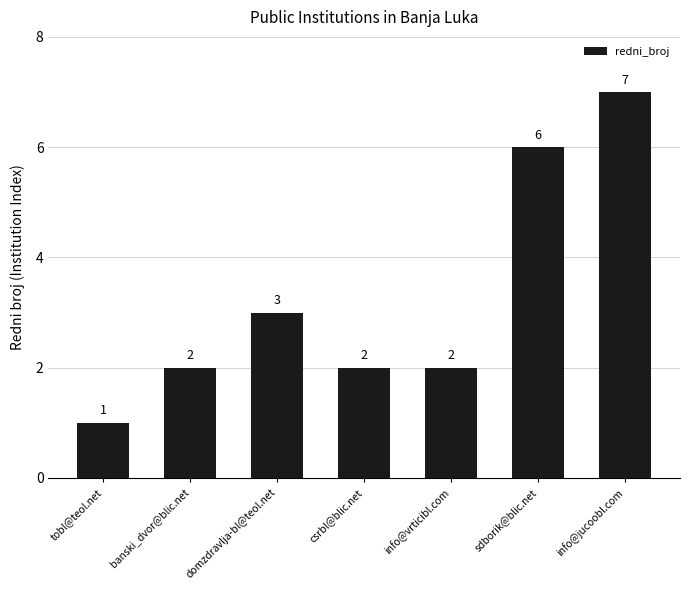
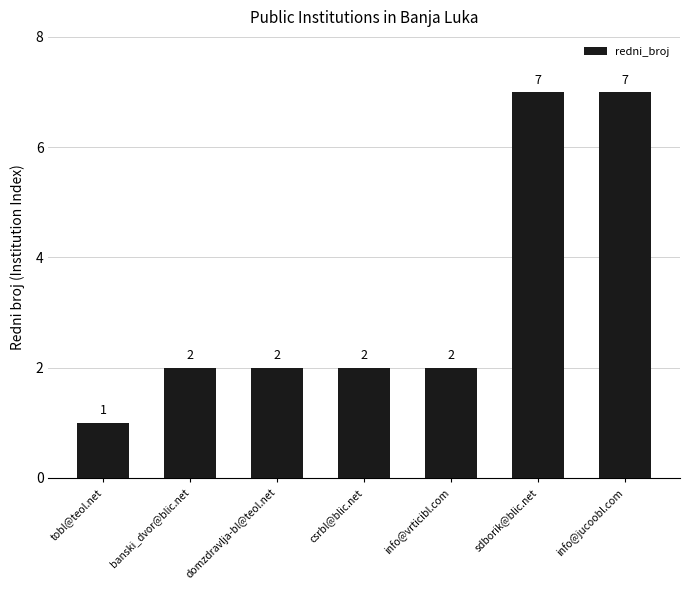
domzdravlja-bl@teol.net: 3 -> 2
sdborik@blic.net: 6 -> 7
